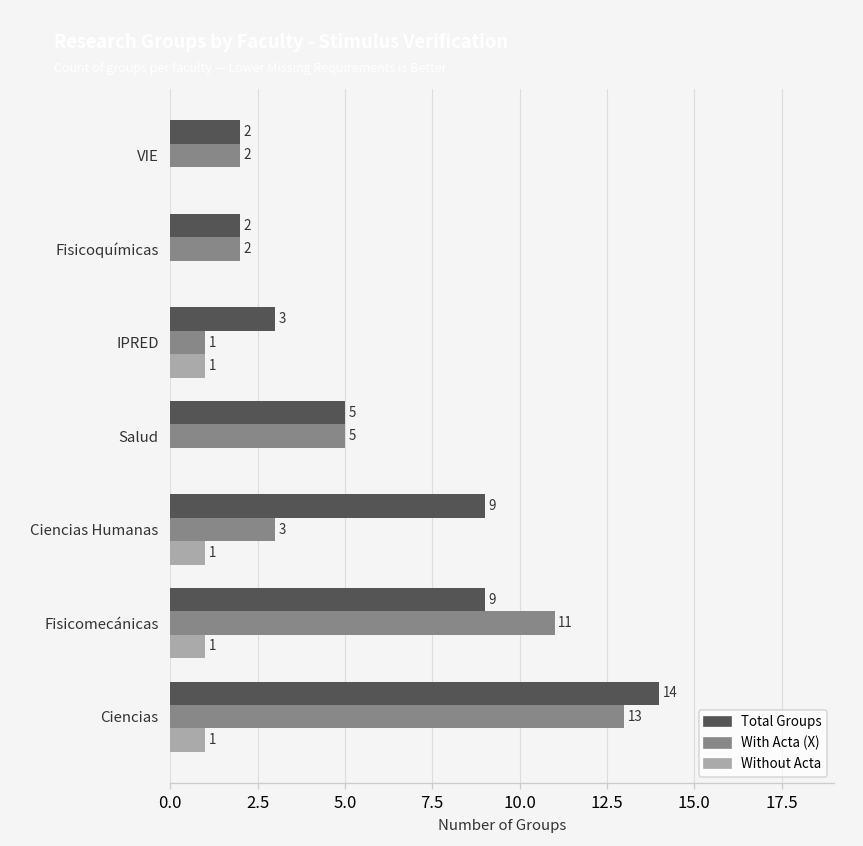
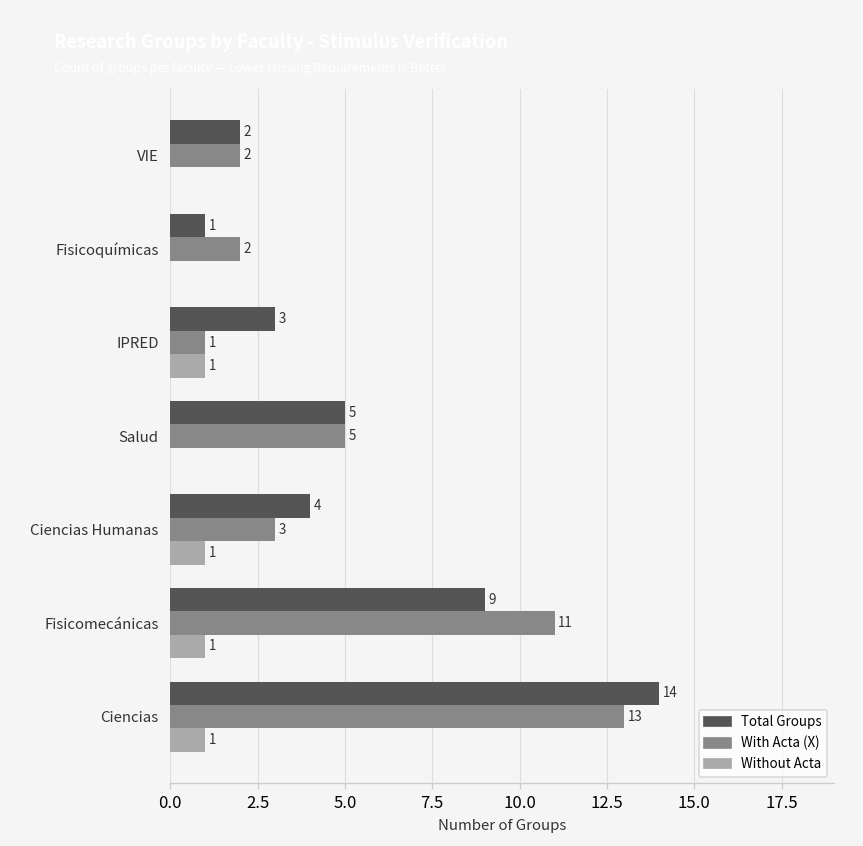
Total Groups, Fisicoquímicas: 2 -> 1
Total Groups, Ciencias Humanas: 9 -> 4
